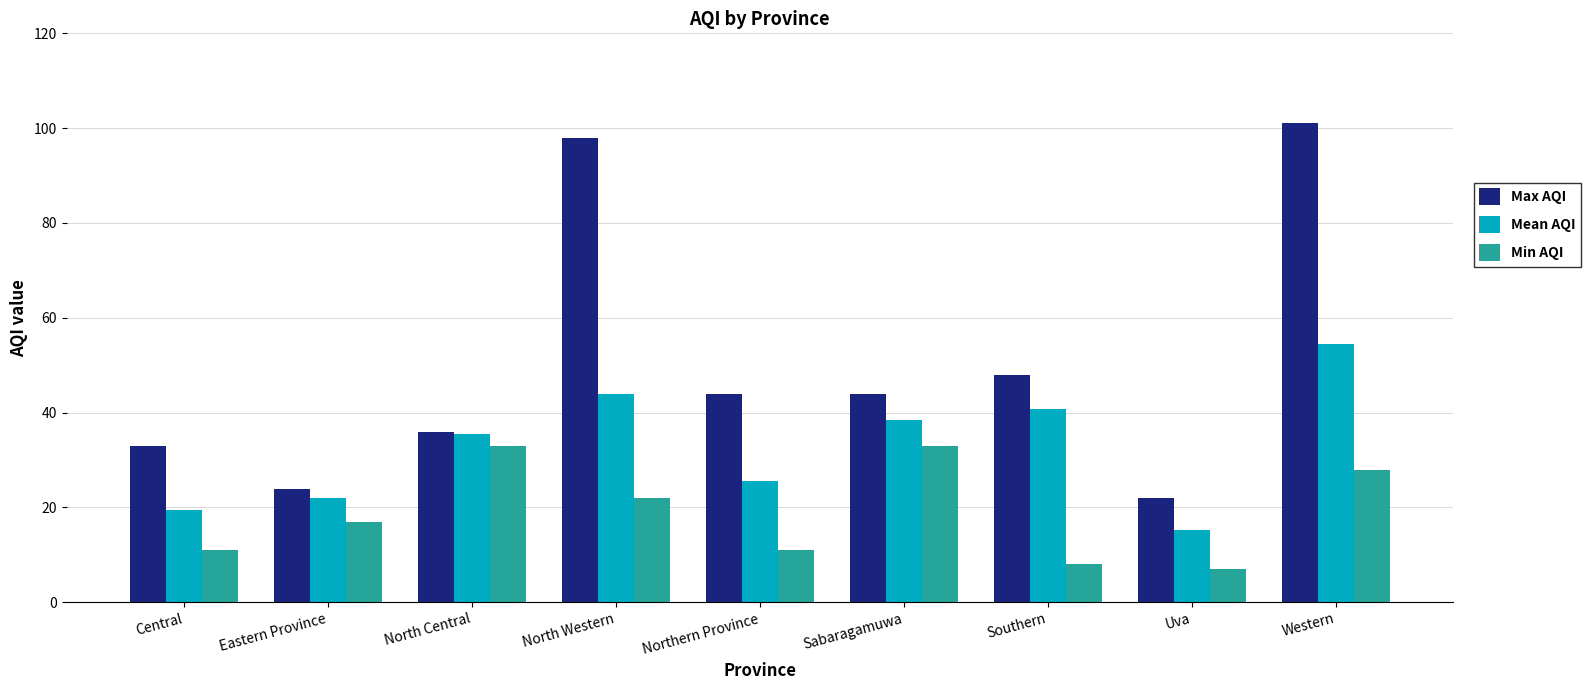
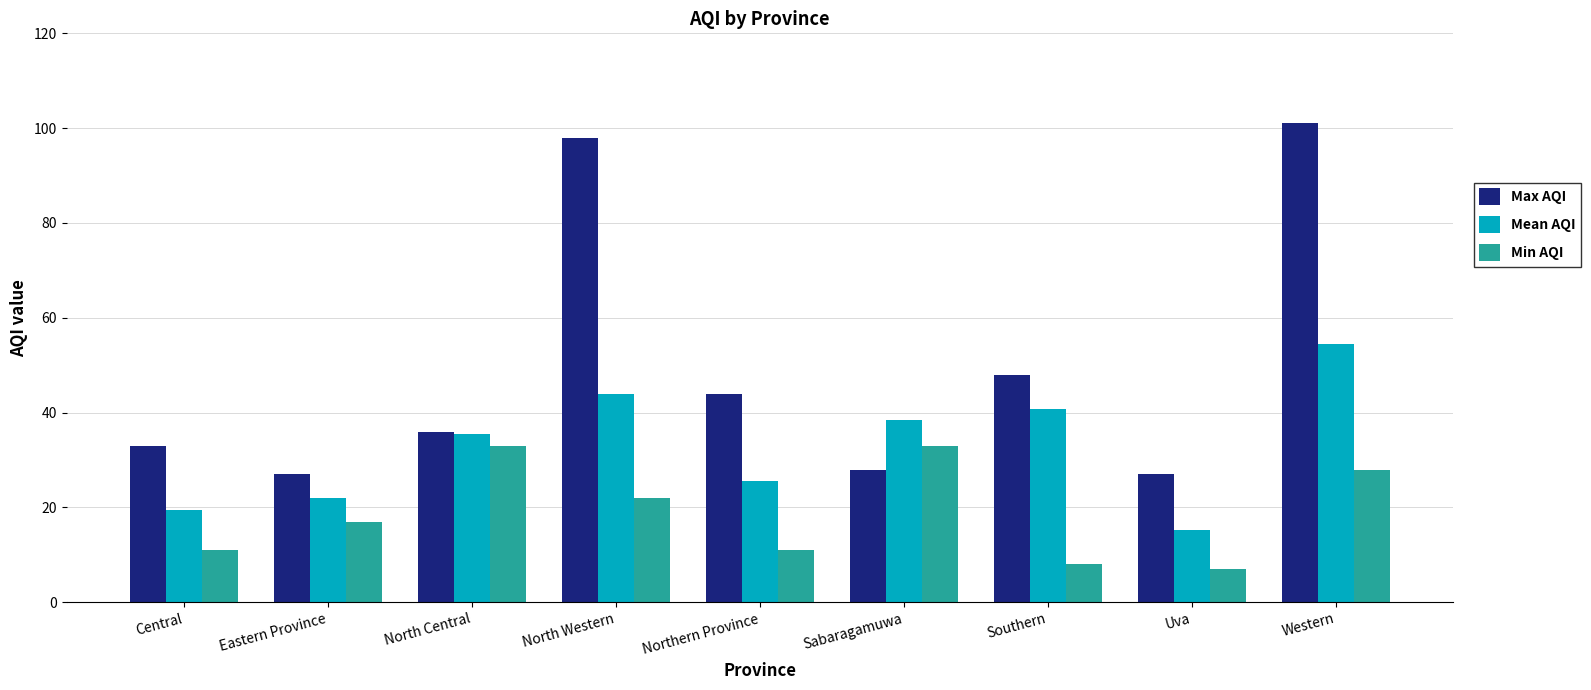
Max AQI, Eastern Province: 24 -> 27
Max AQI, Sabaragamuwa: 44 -> 28
Max AQI, Uva: 22 -> 27
